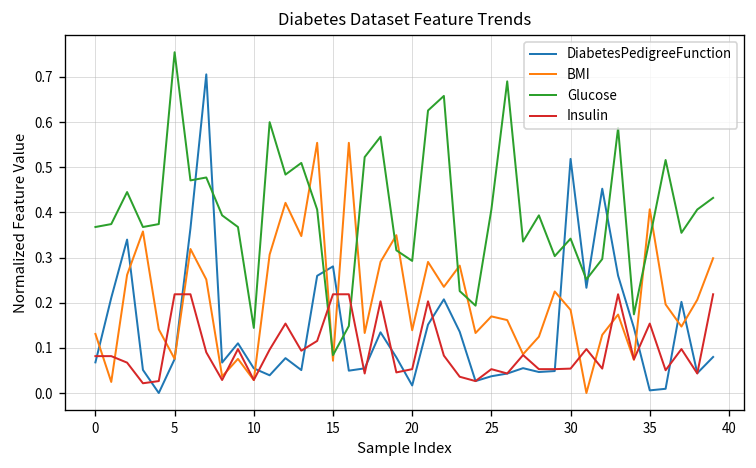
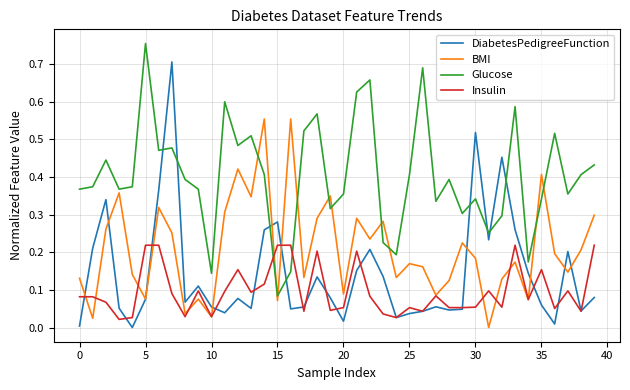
DiabetesPedigreeFunction, 0: 0.07 -> 0.00
BMI, 20: 0.14 -> 0.09
Glucose, 20: 0.29 -> 0.35
DiabetesPedigreeFunction, 35: 0.01 -> 0.06
